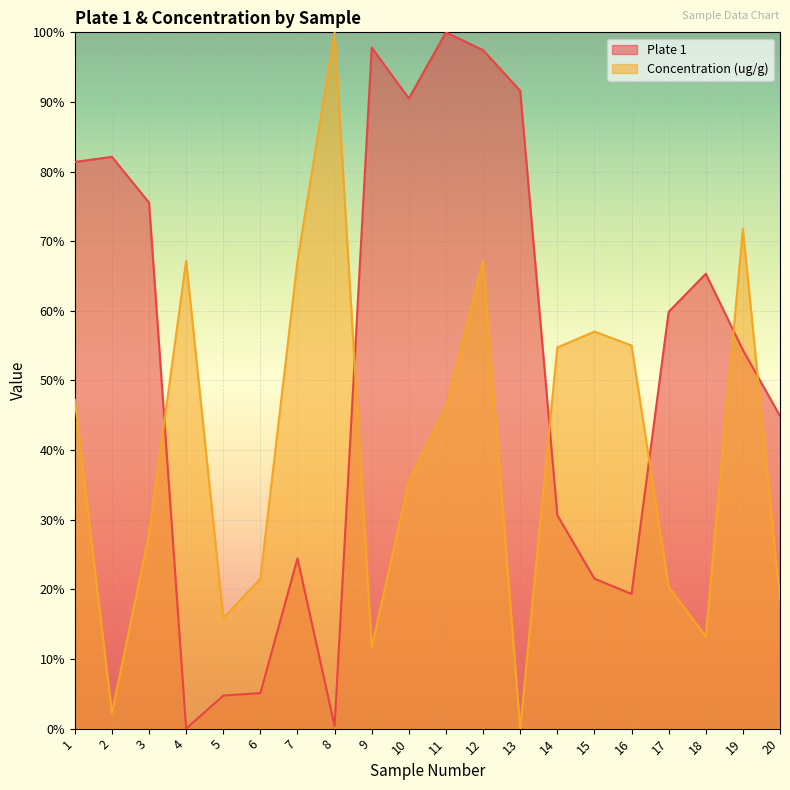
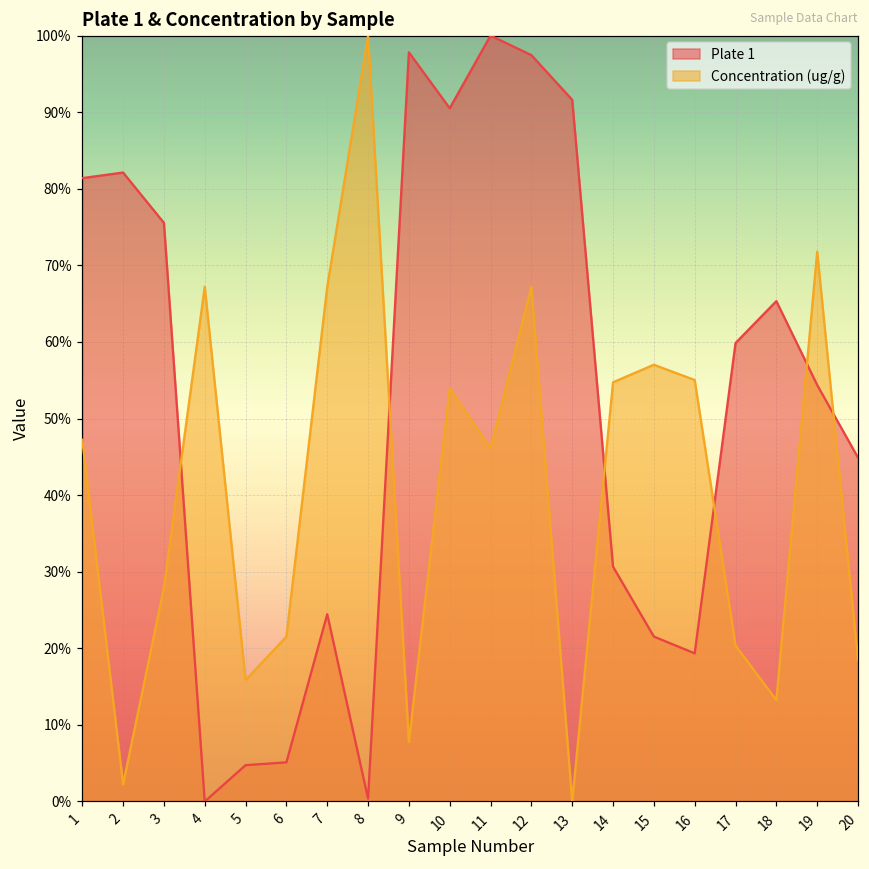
Concentration (ug/g), 9: 12% -> 8%
Concentration (ug/g), 10: 35% -> 54%
